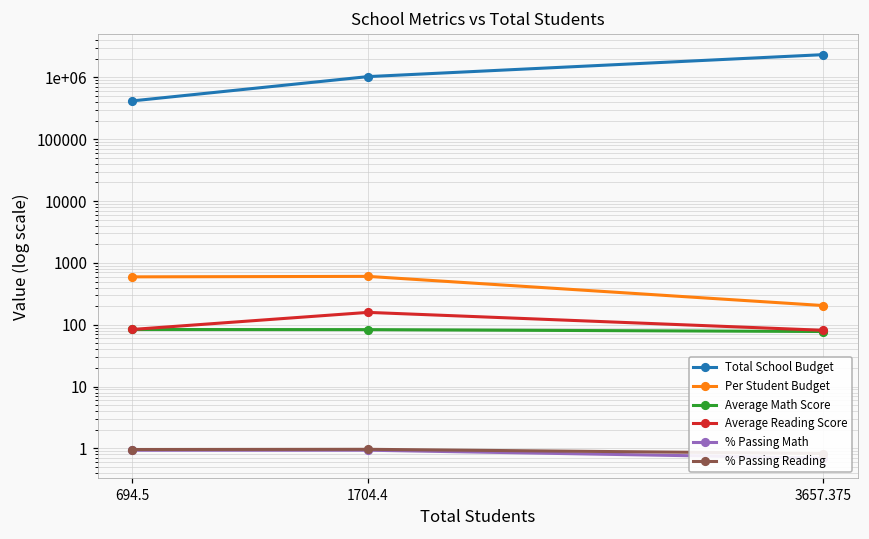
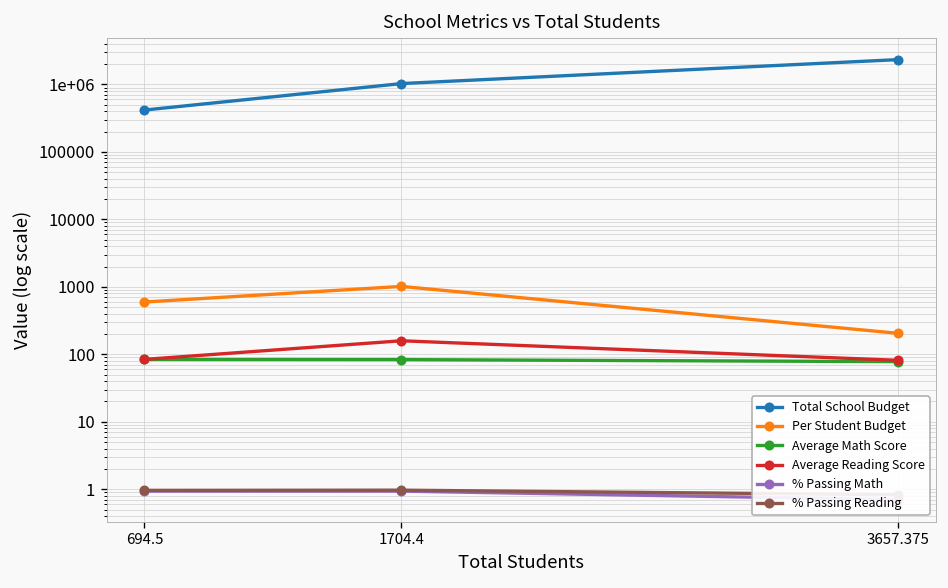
Per Student Budget, 1704.4: 600 -> 1000
